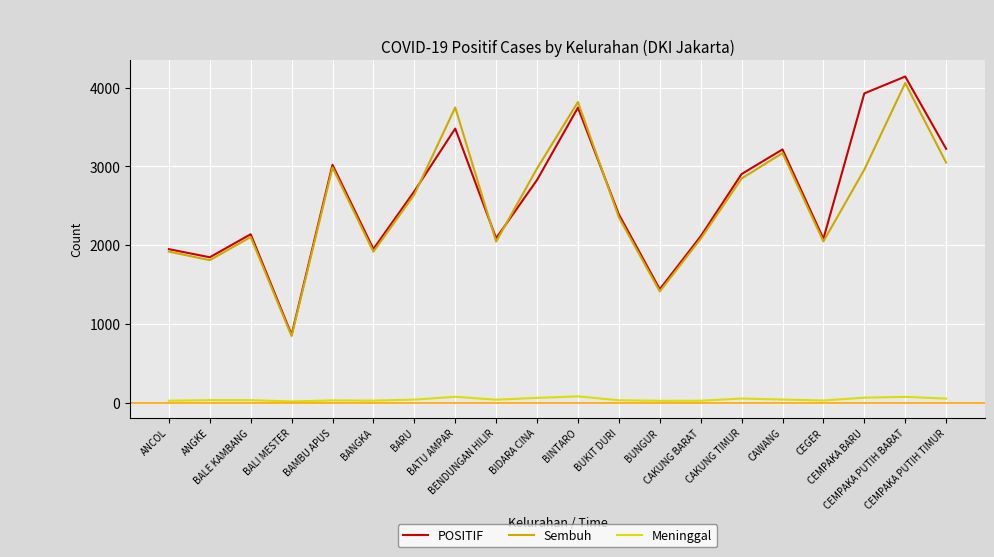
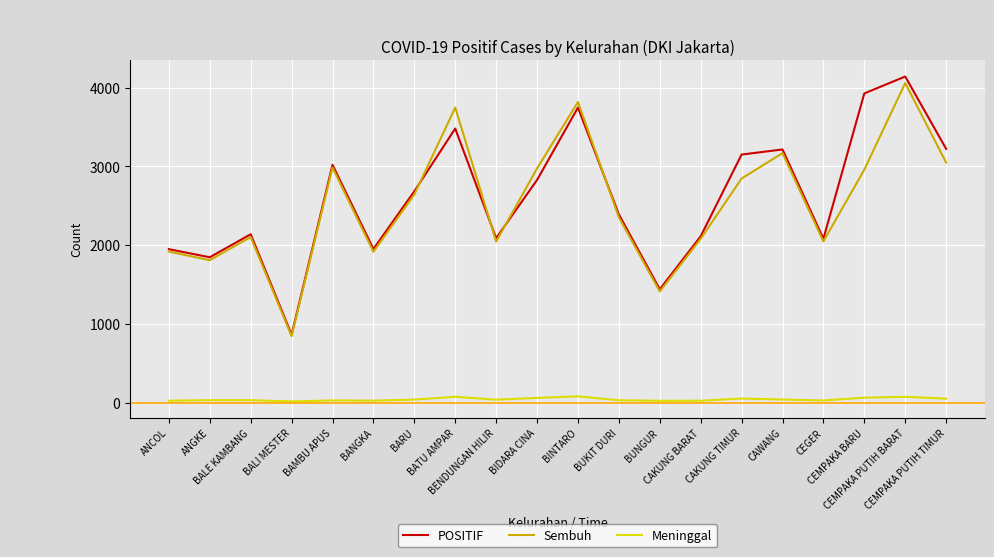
POSITIF, CAKUNG TIMUR: 2900 -> 3200
